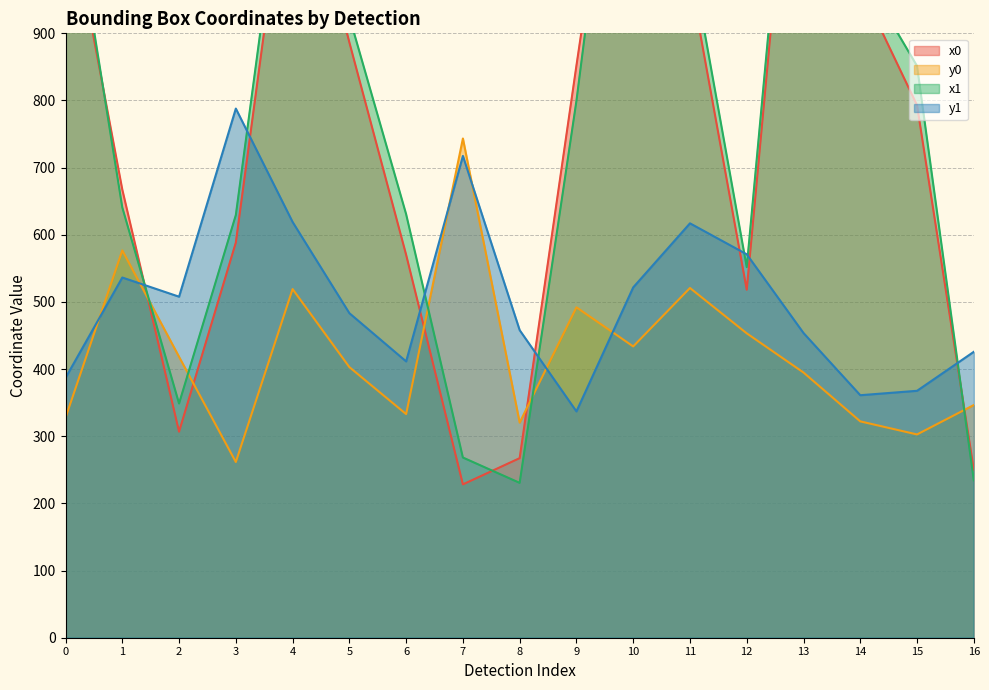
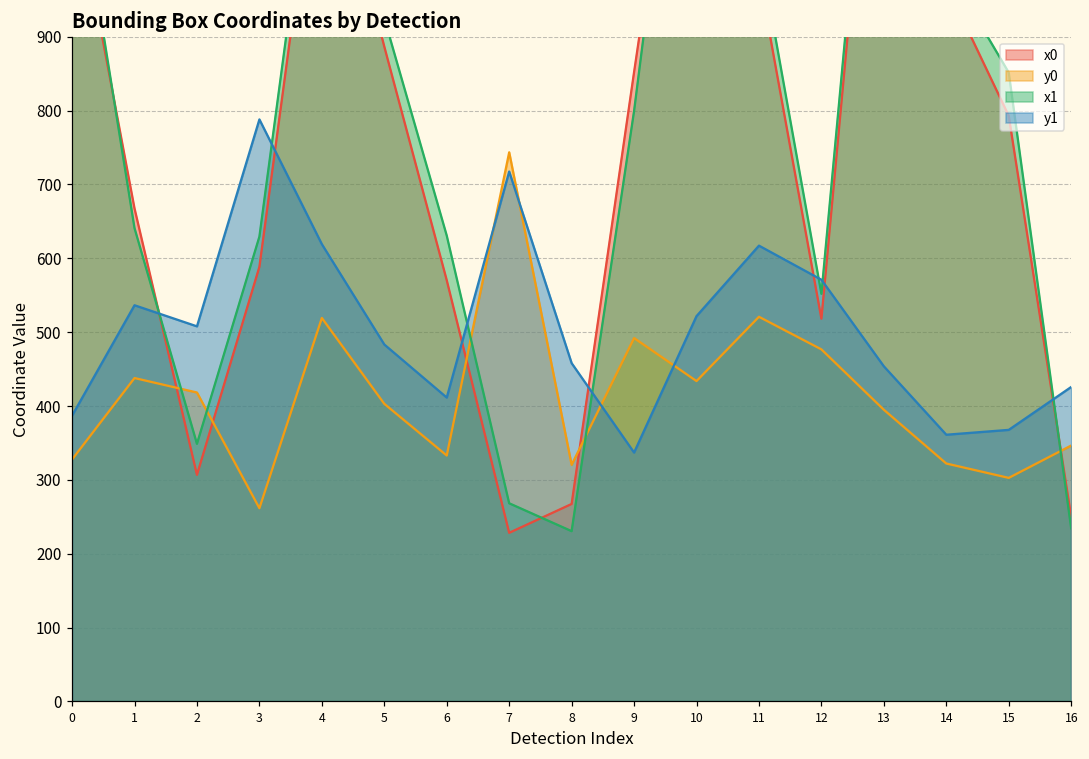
y0, 1: 580 -> 440
y0, 12: 450 -> 480
